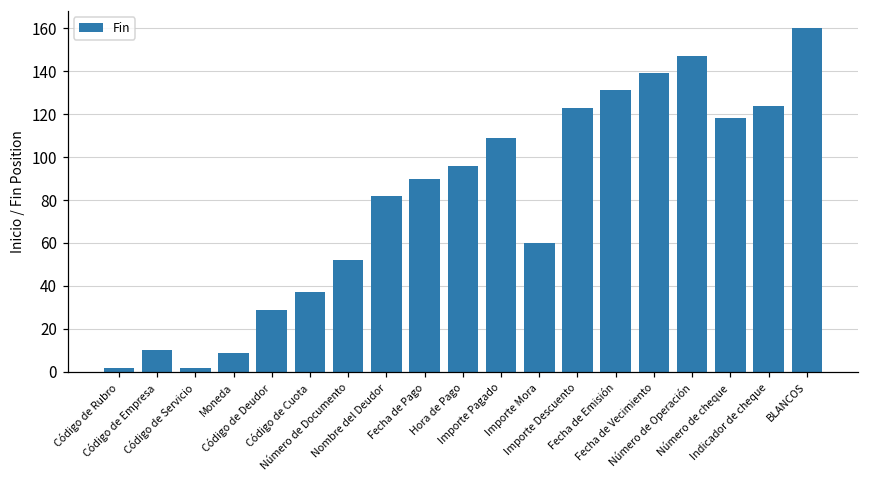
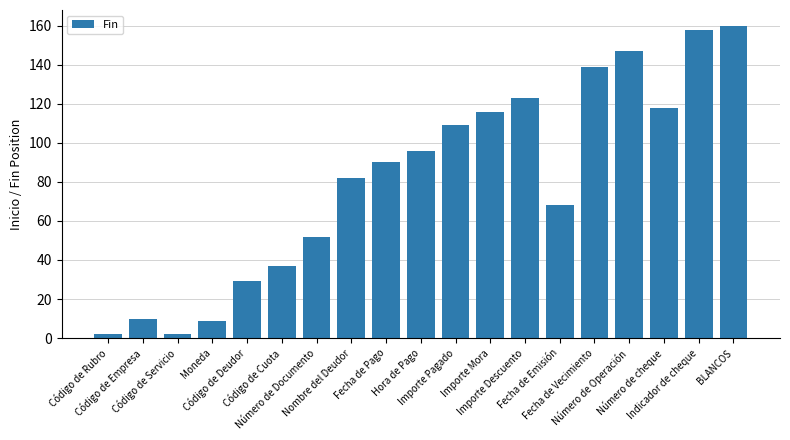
Importe Mora: 60 -> 116
Fecha de Emisión: 131 -> 68
Indicador de cheque: 124 -> 158
